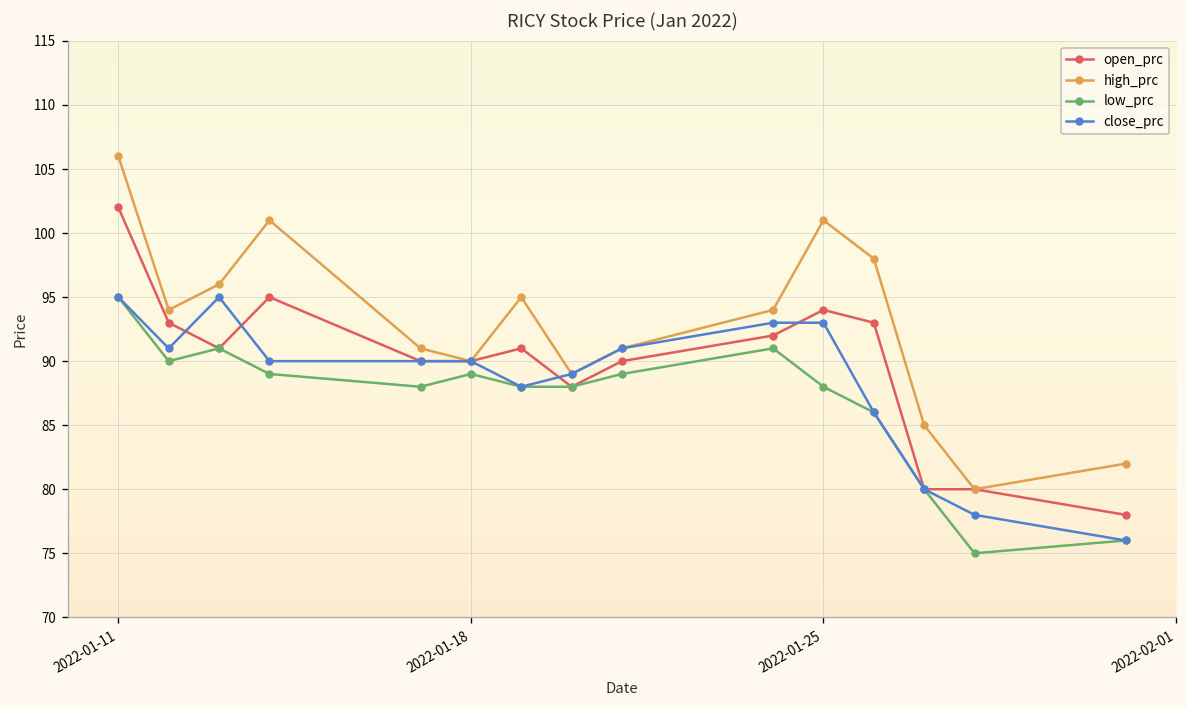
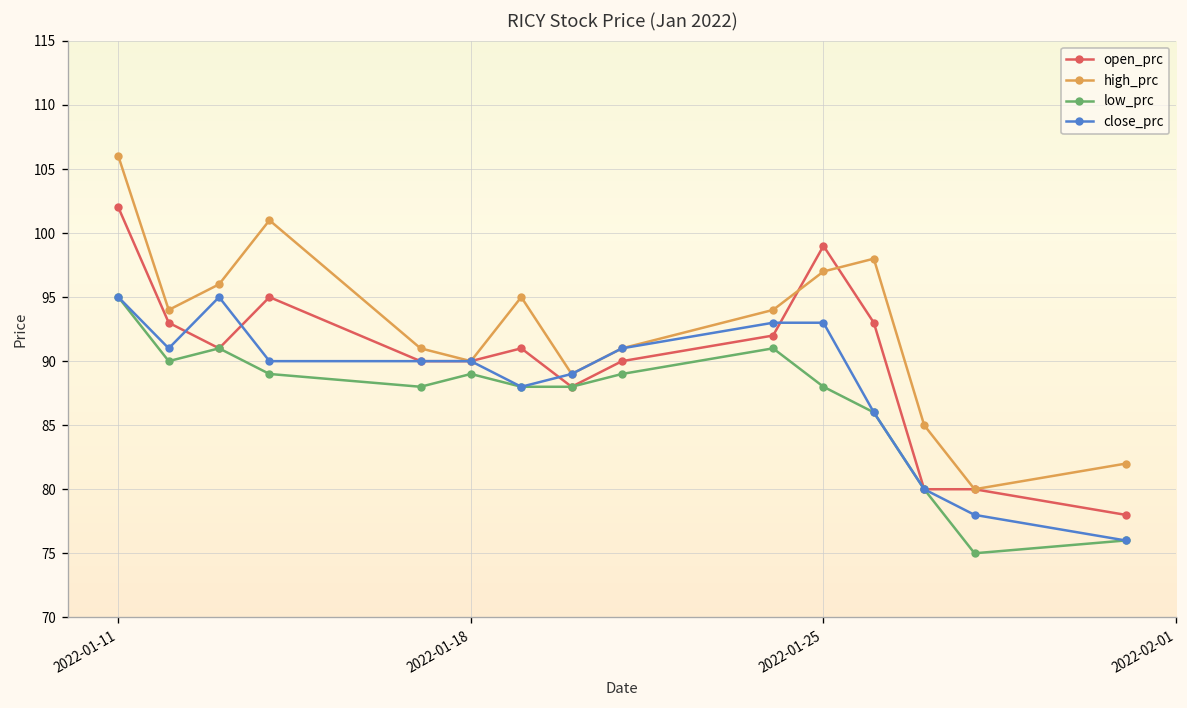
open_prc, 2022-01-25: 94 -> 99
high_prc, 2022-01-25: 101 -> 97
